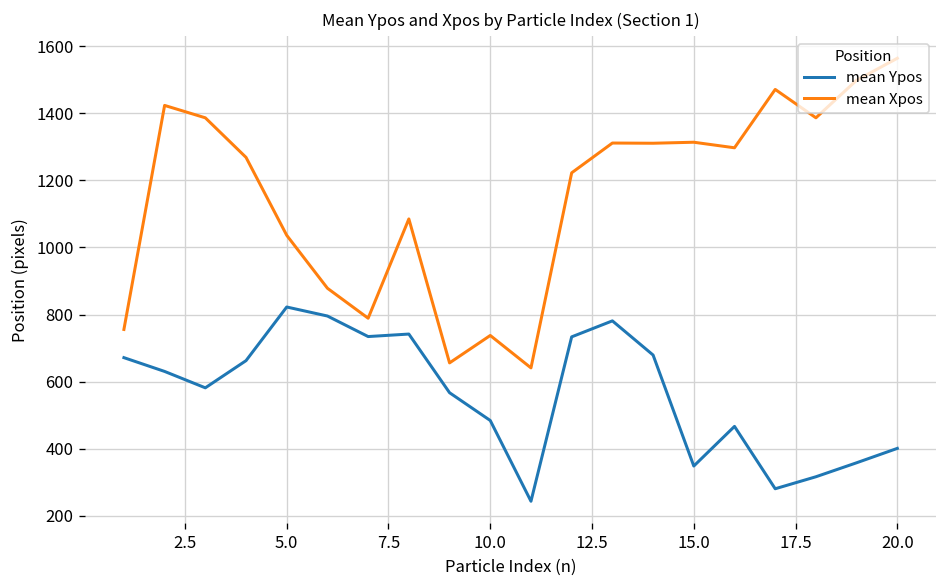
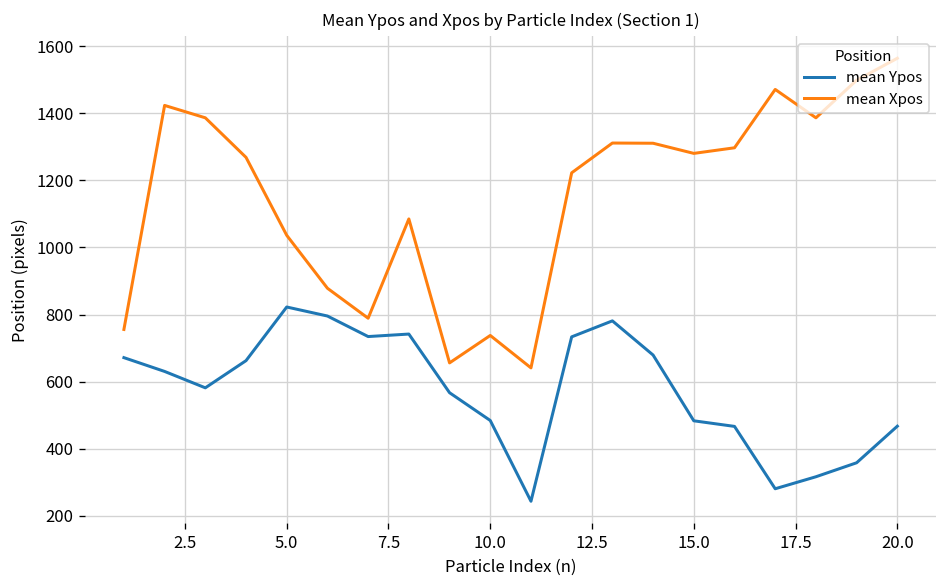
mean Ypos, 15.0: 350 -> 480
mean Xpos, 15.0: 1310 -> 1280
mean Ypos, 20.0: 400 -> 470
